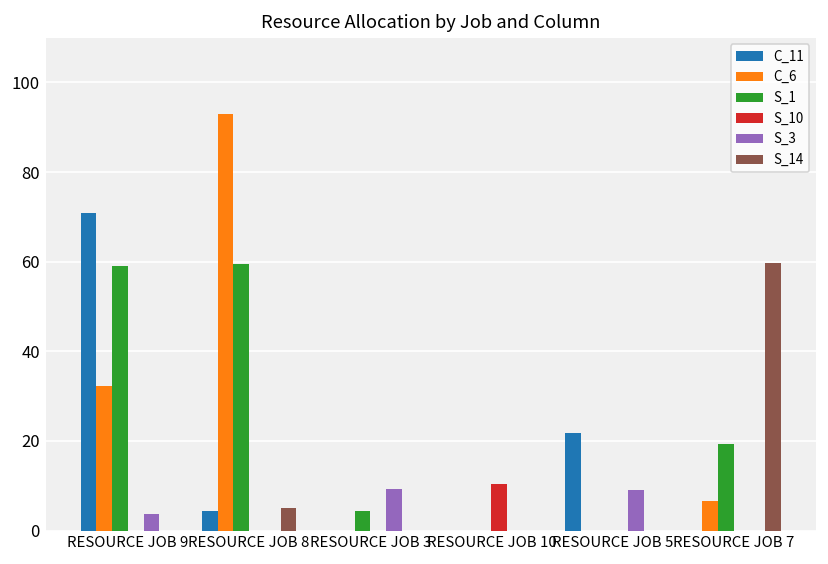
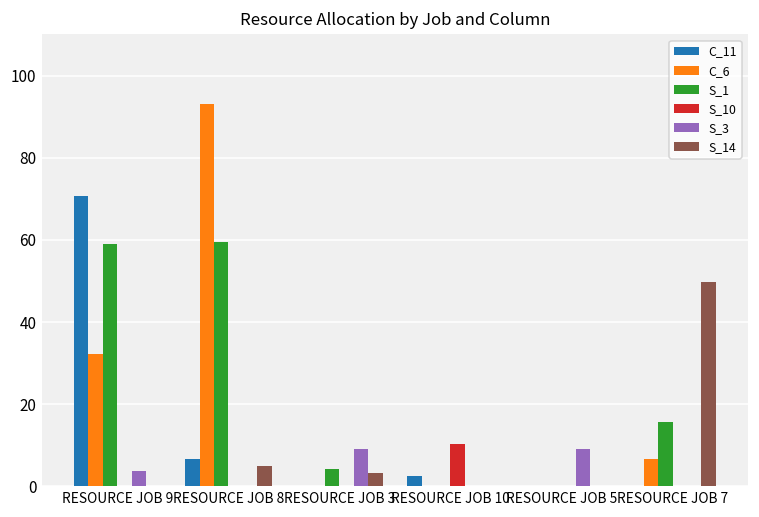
C_11, RESOURCE JOB 8: 4 -> 7
S_14, RESOURCE JOB 3: 0 -> 3
C_11, RESOURCE JOB 10: 0 -> 3
C_11, RESOURCE JOB 5: 22 -> 0
S_1, RESOURCE JOB 7: 19 -> 16
S_14, RESOURCE JOB 7: 60 -> 50
